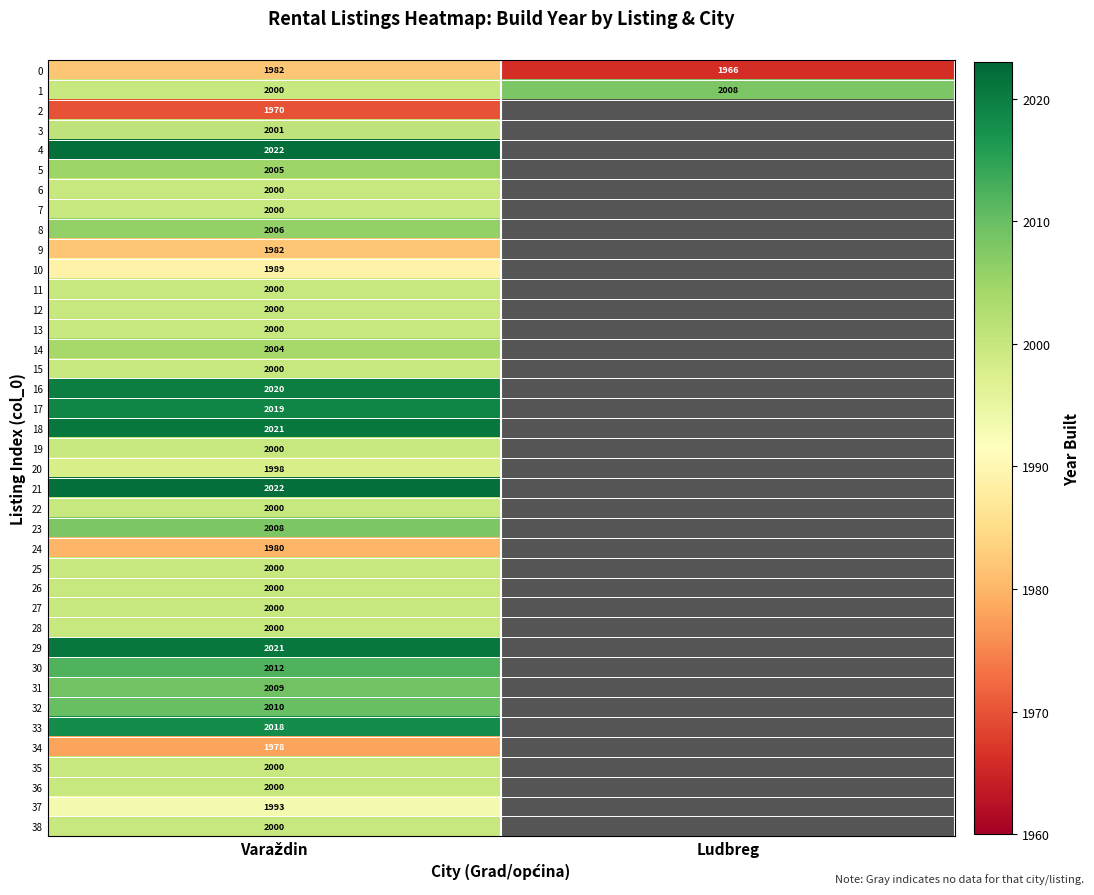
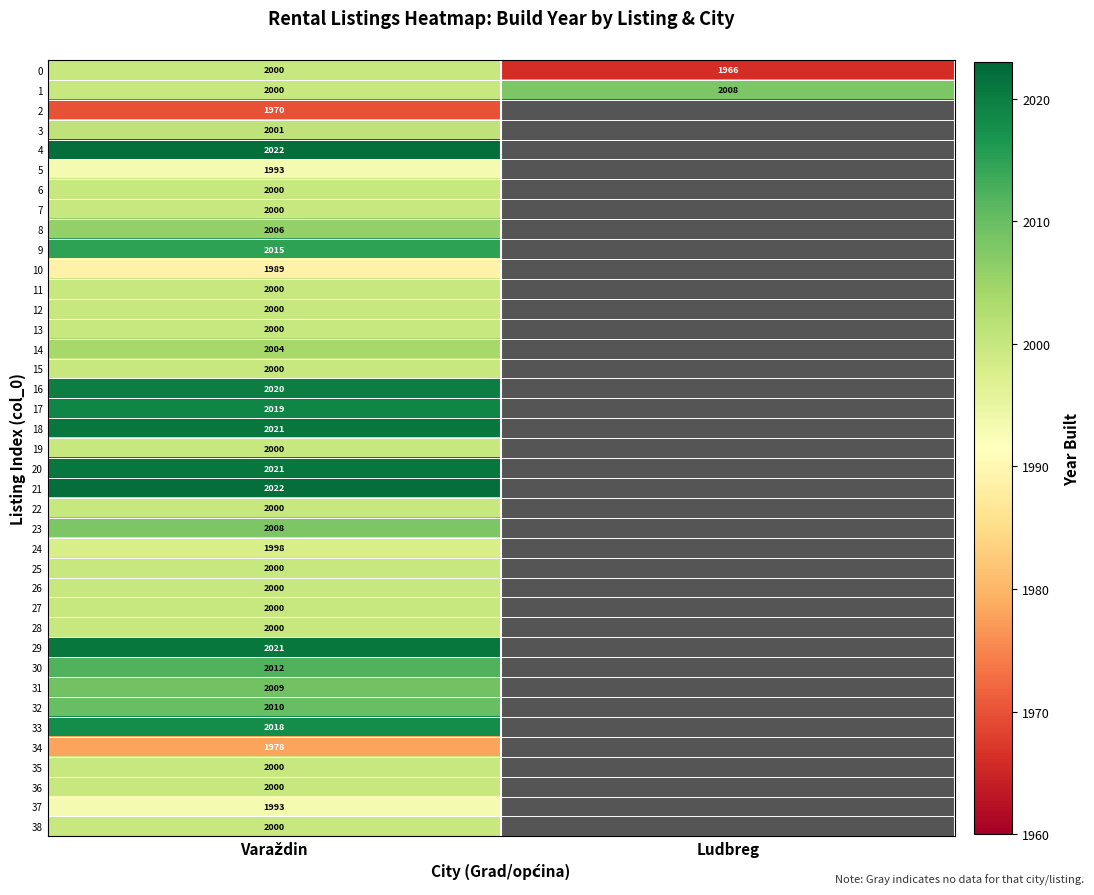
0, Varaždin: 1982 -> 2000
5, Varaždin: 2005 -> 1993
9, Varaždin: 1982 -> 2015
20, Varaždin: 1998 -> 2021
24, Varaždin: 1980 -> 1998
